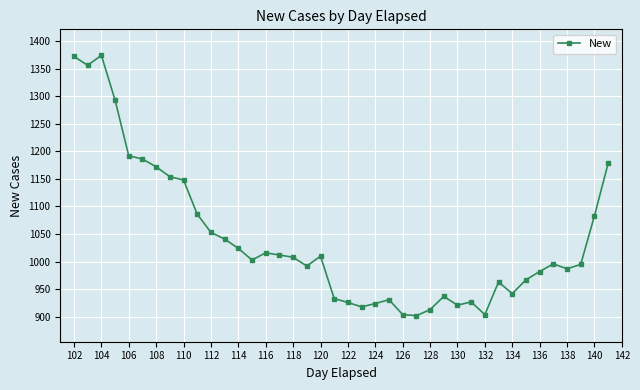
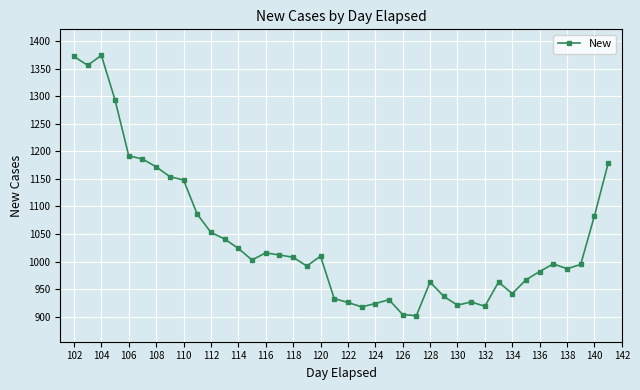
128: 910 -> 960
132: 900 -> 920
